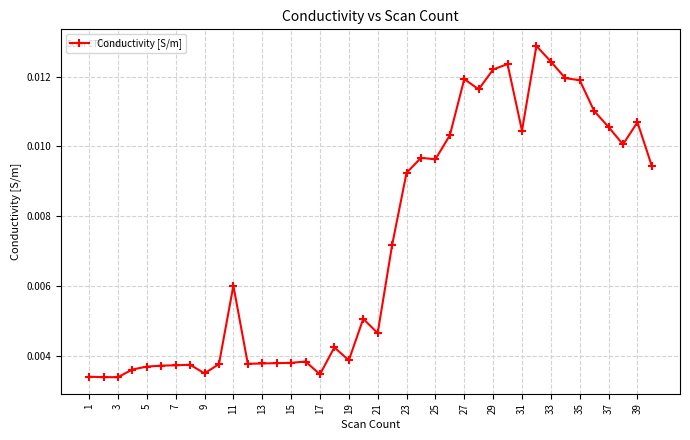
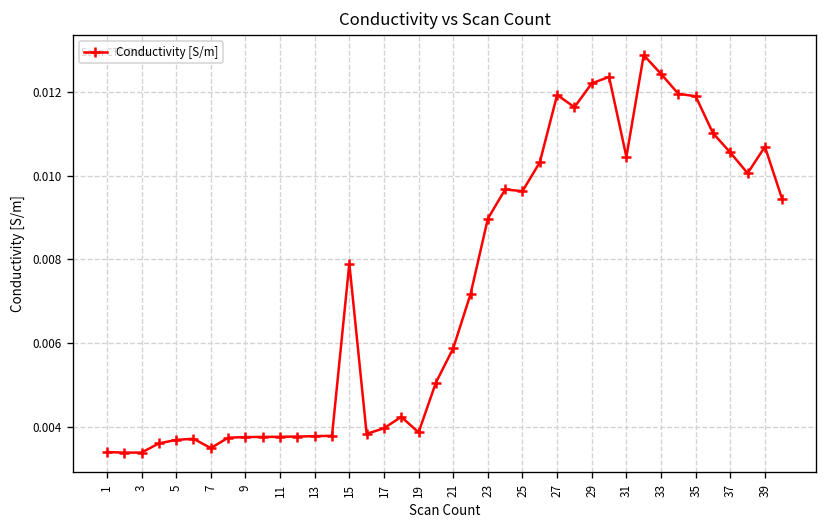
7: 0.0037 -> 0.0035
9: 0.0035 -> 0.0038
11: 0.0060 -> 0.0038
15: 0.0038 -> 0.0079
17: 0.0035 -> 0.0040
21: 0.0046 -> 0.0059
23: 0.0092 -> 0.0090
